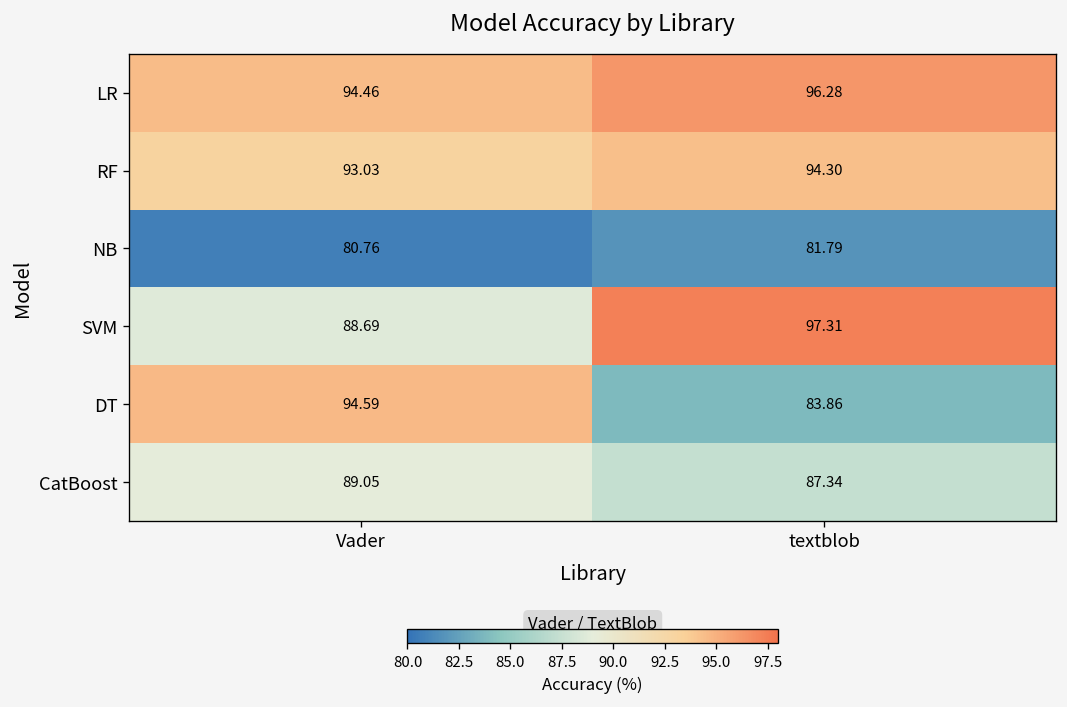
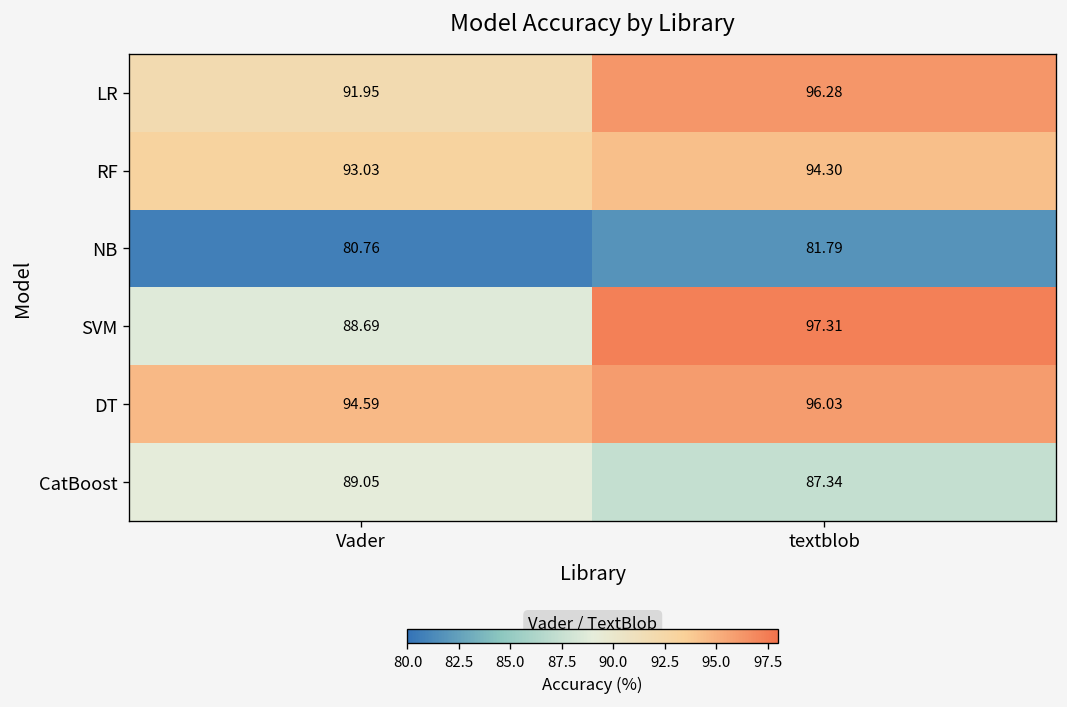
LR, Vader: 94.46 -> 91.95
DT, textblob: 83.86 -> 96.03
